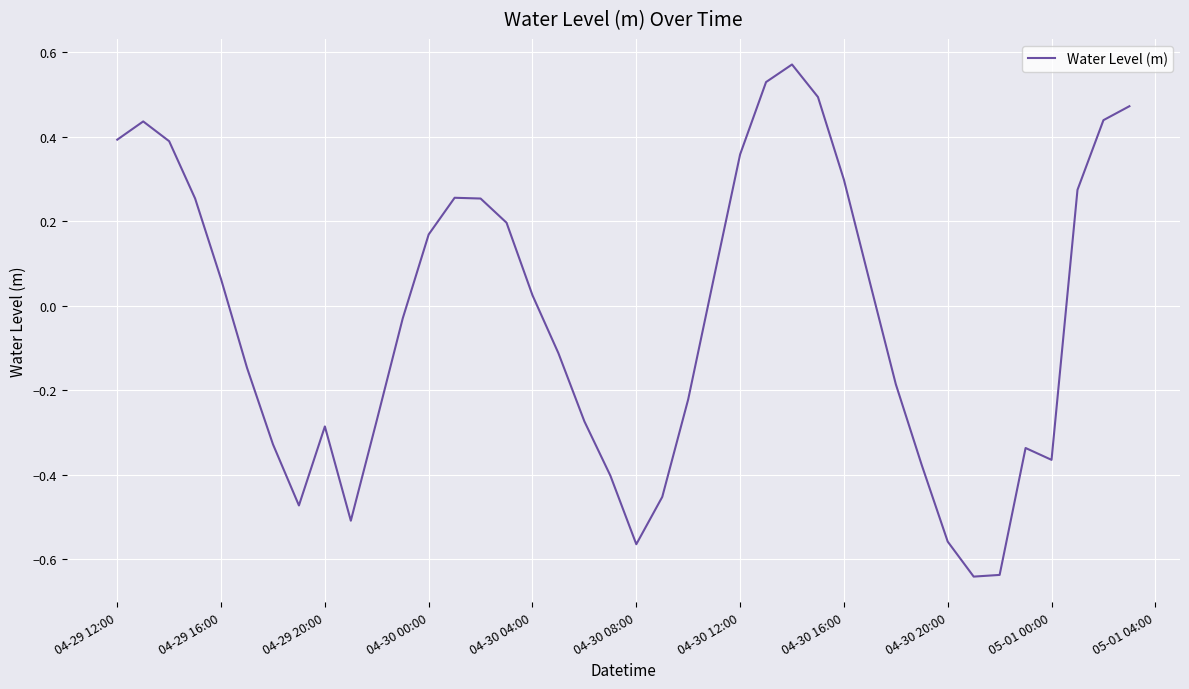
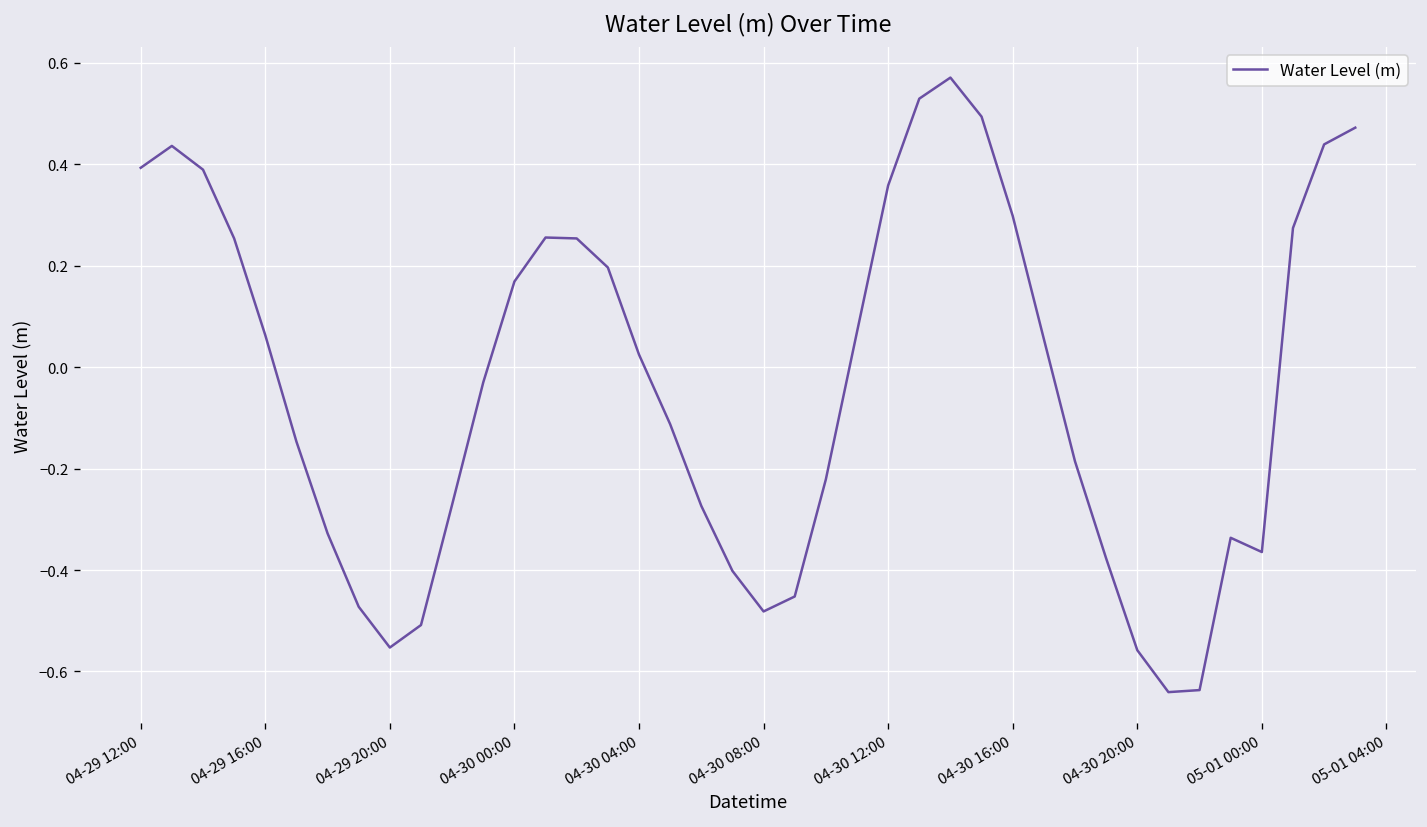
04-29 20:00: -0.29 -> -0.55
04-30 08:00: -0.56 -> -0.48
